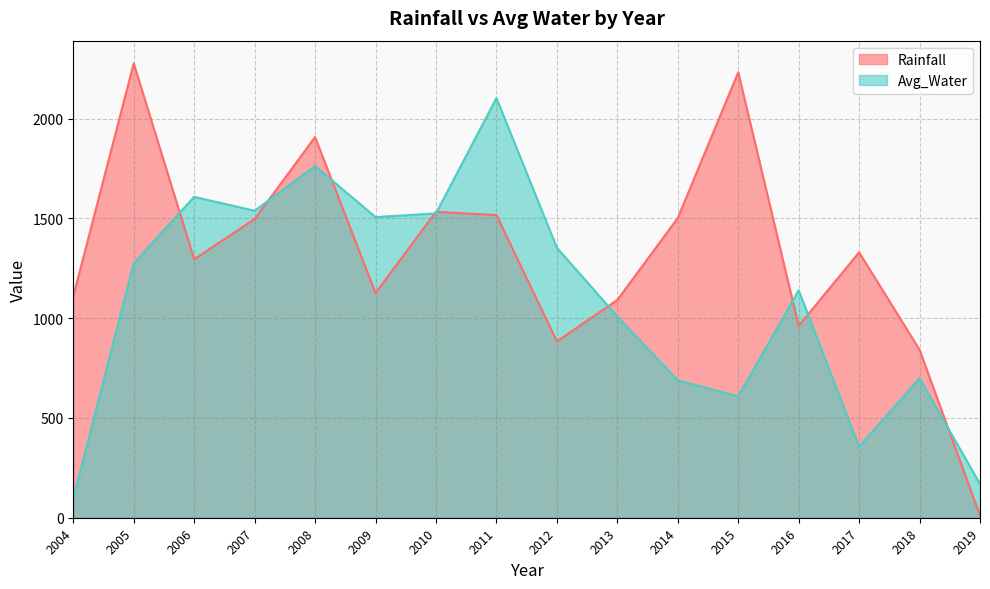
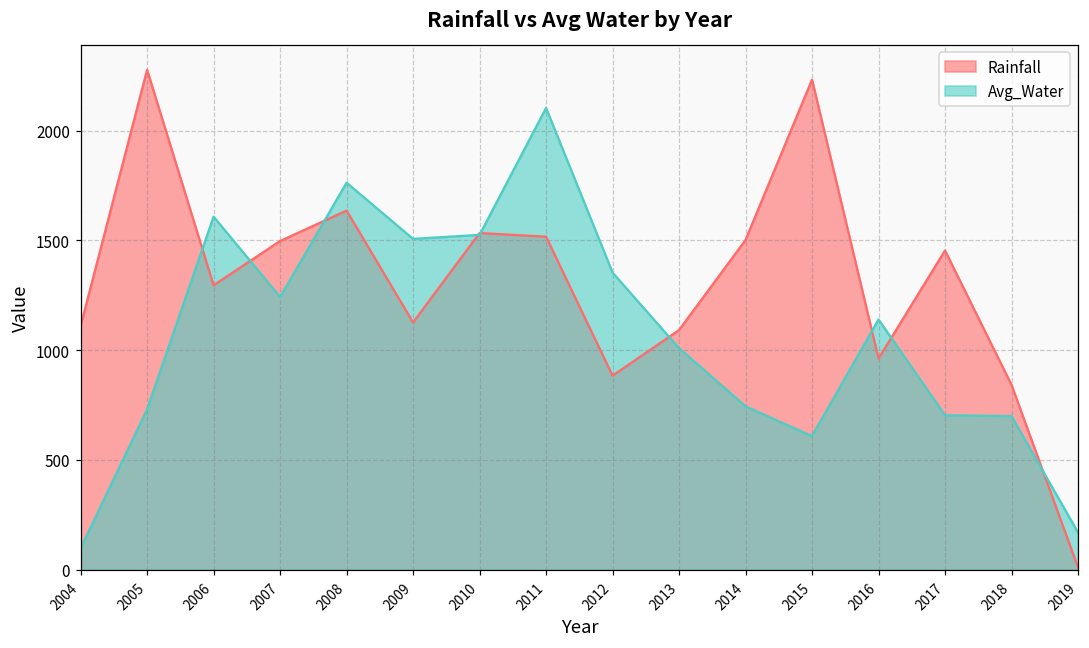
Avg_Water, 2005: 1270 -> 730
Avg_Water, 2007: 1540 -> 1240
Rainfall, 2008: 1910 -> 1640
Avg_Water, 2014: 690 -> 740
Rainfall, 2017: 1330 -> 1450
Avg_Water, 2017: 360 -> 700
